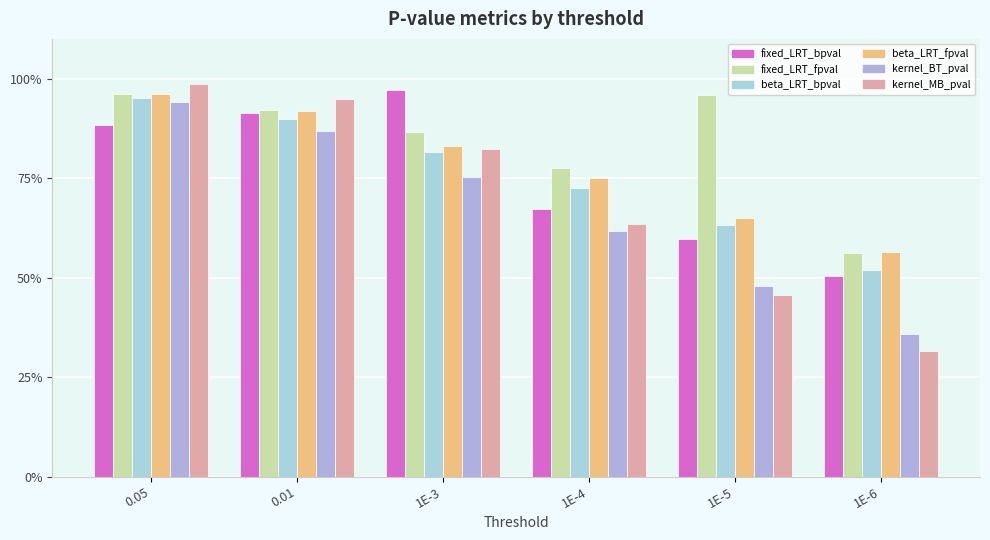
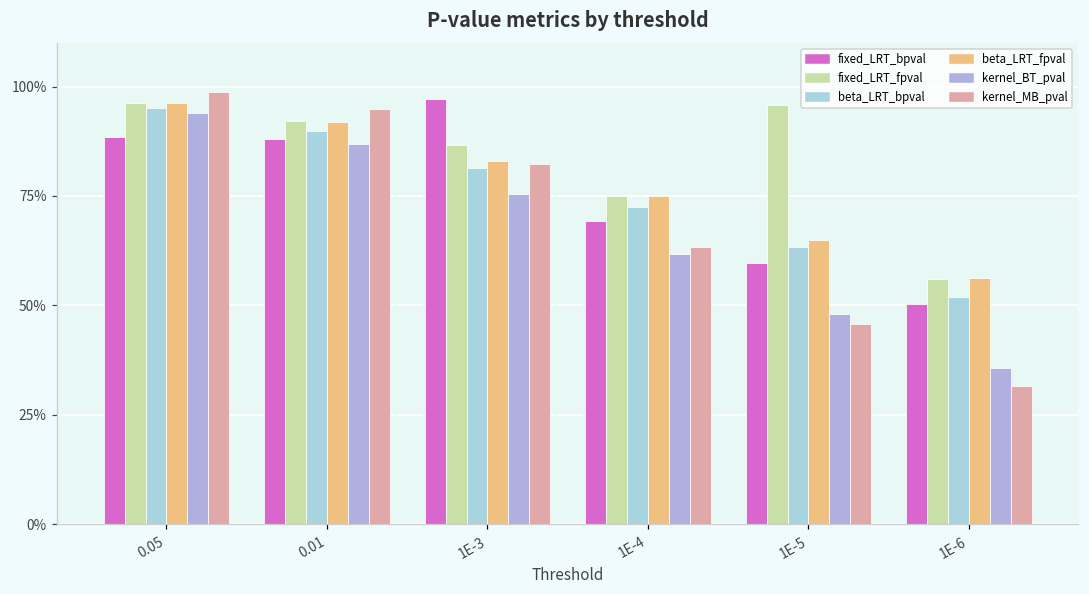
fixed_LRT_bpval, 0.01: 91% -> 88%
fixed_LRT_bpval, 1E-4: 67% -> 69%
fixed_LRT_fpval, 1E-4: 78% -> 75%
